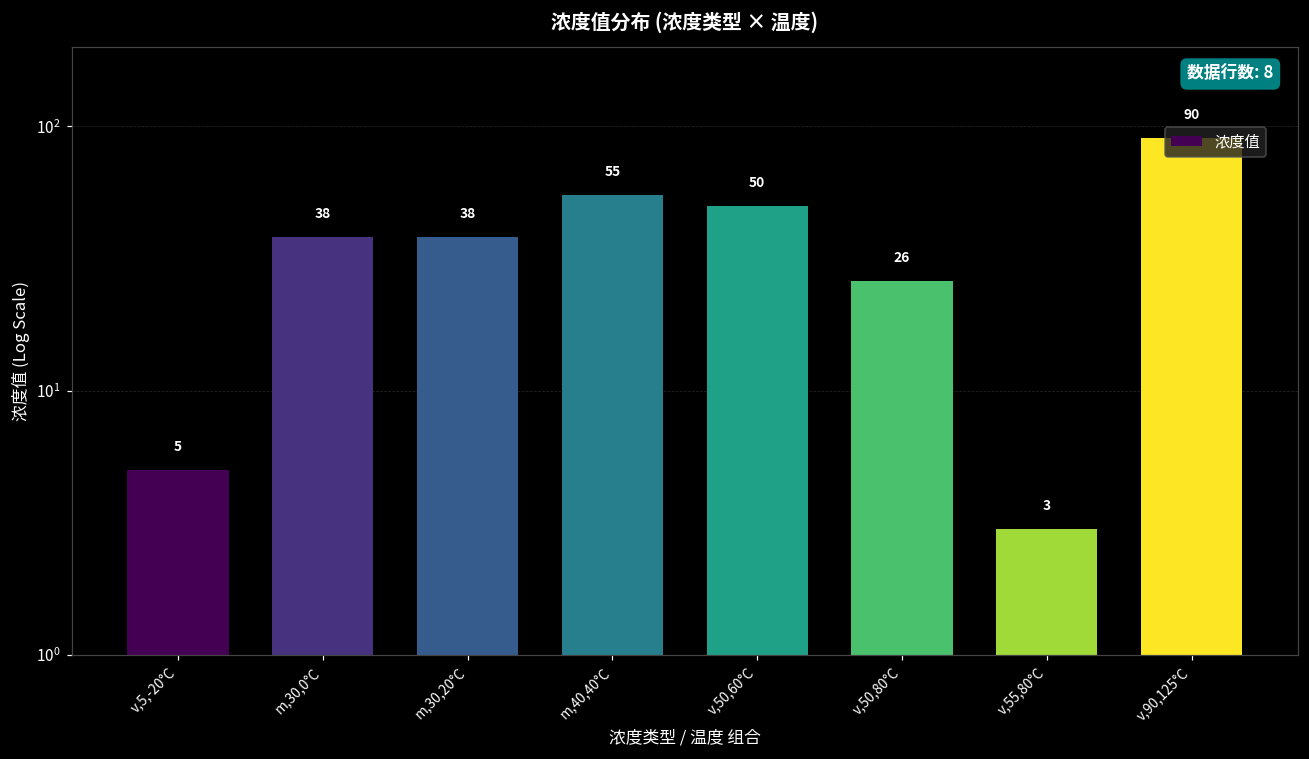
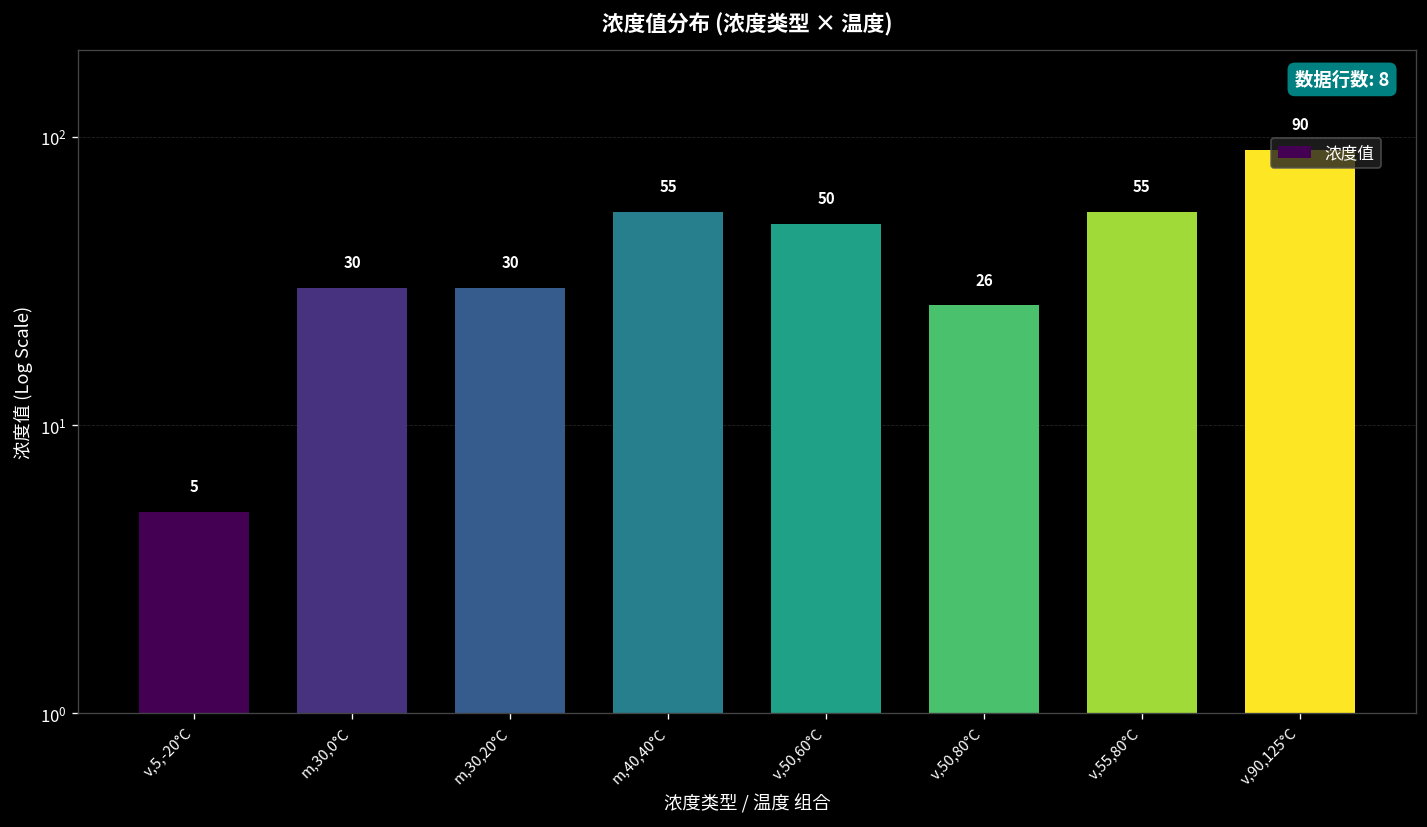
m,30,0°C: 38 -> 30
m,30,20°C: 38 -> 30
v,55,80°C: 3 -> 55
